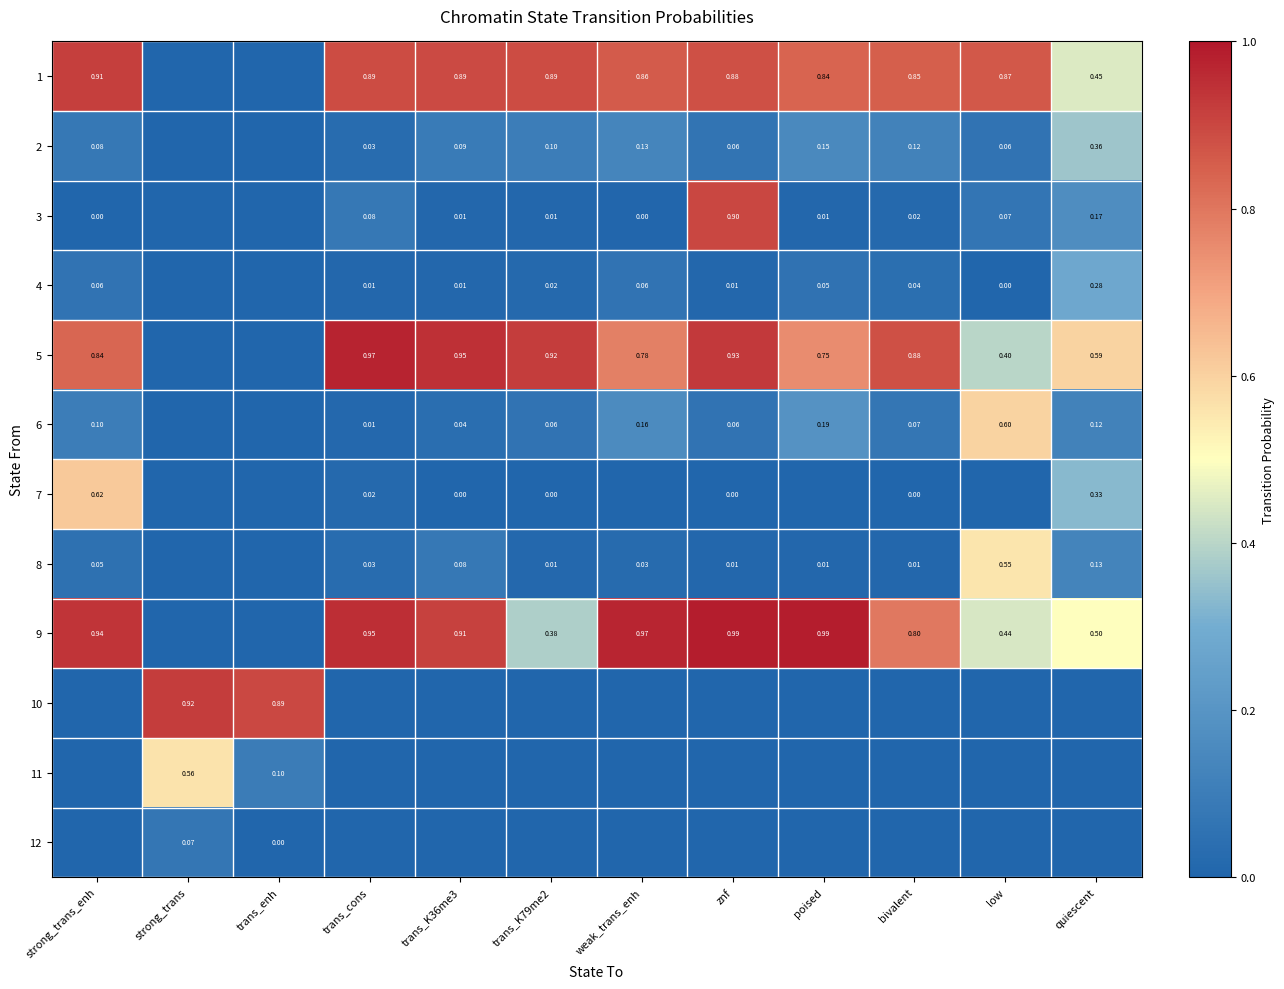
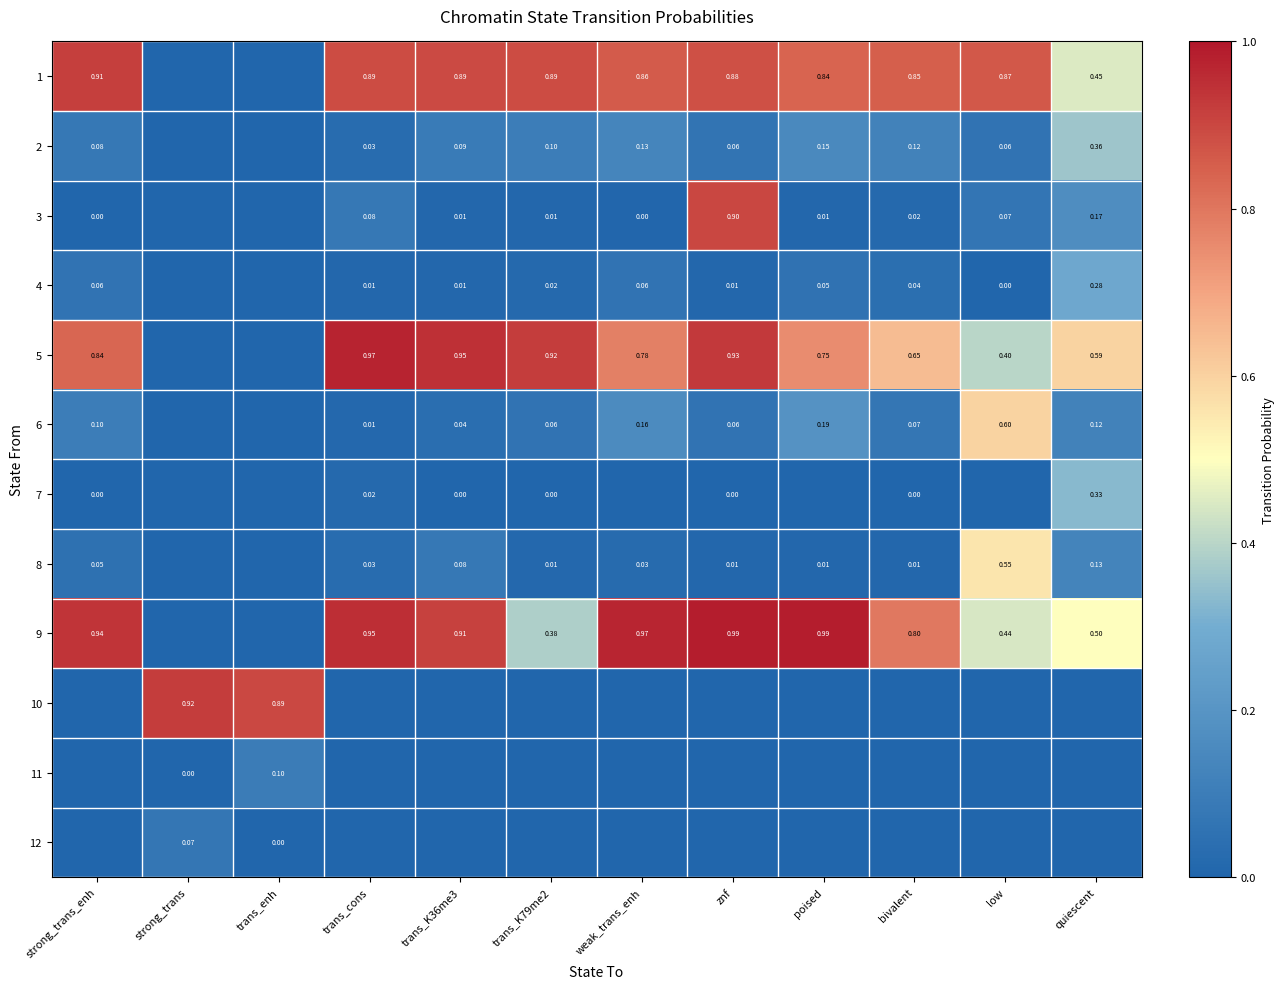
5, bivalent: 0.88 -> 0.65
7, strong_trans_enh: 0.62 -> 0.00
11, strong_trans: 0.56 -> 0.00
